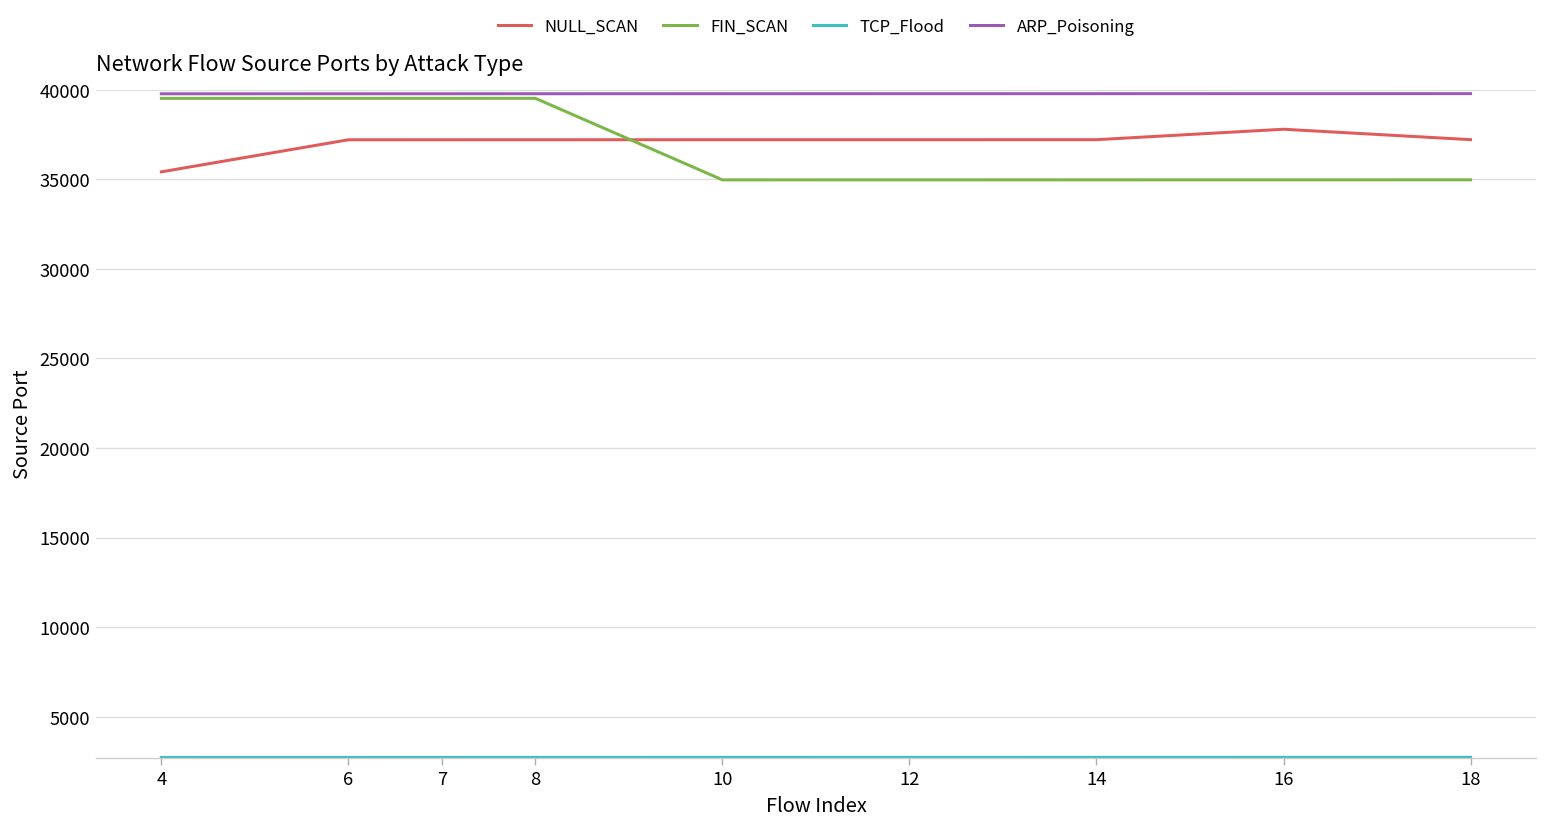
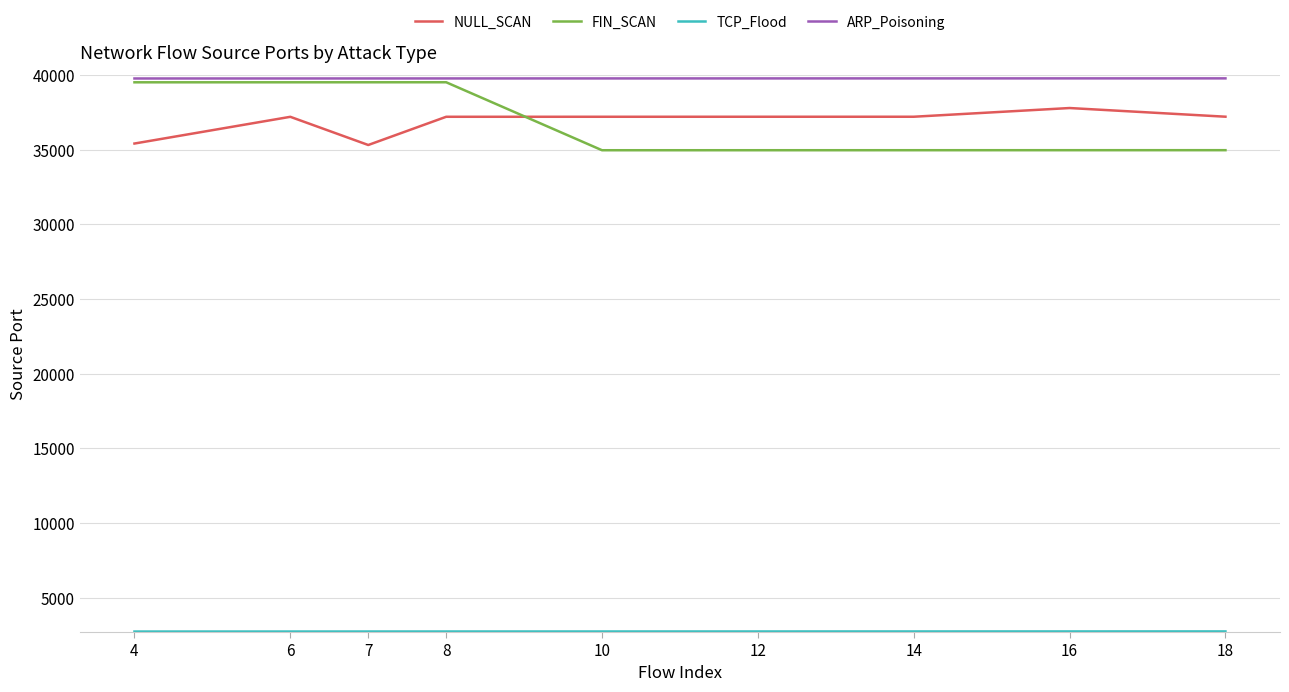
NULL_SCAN, 7: 37200 -> 35300
